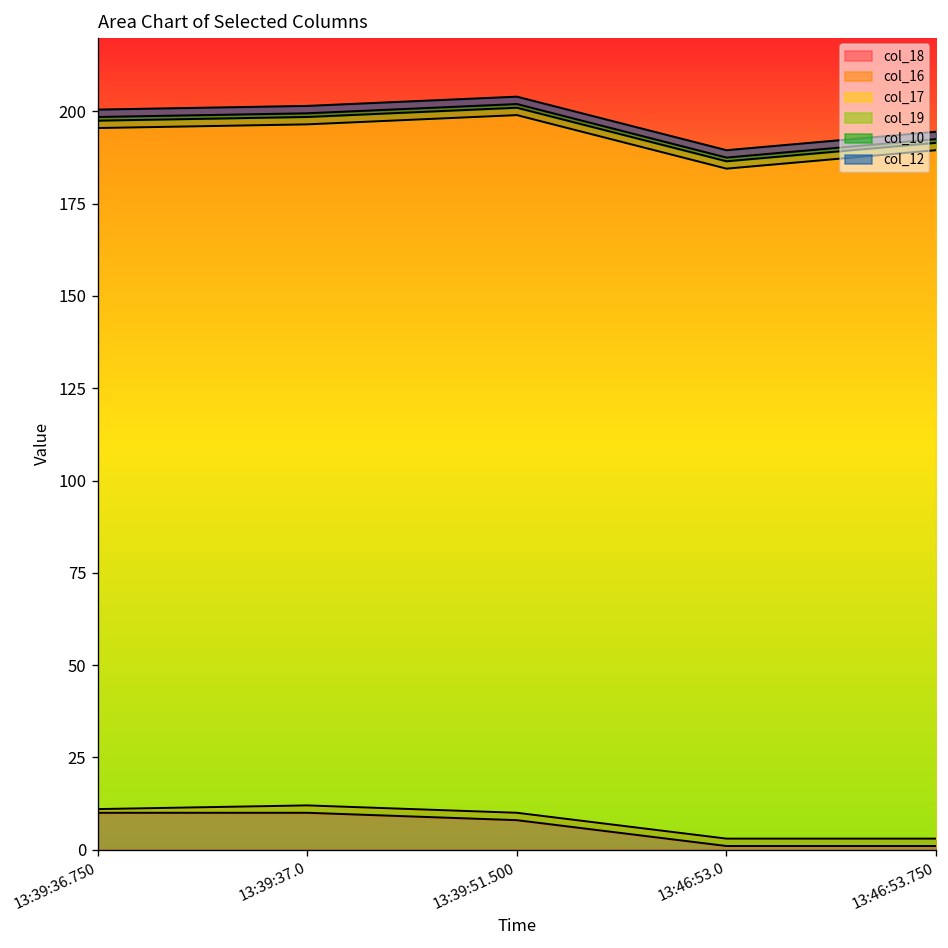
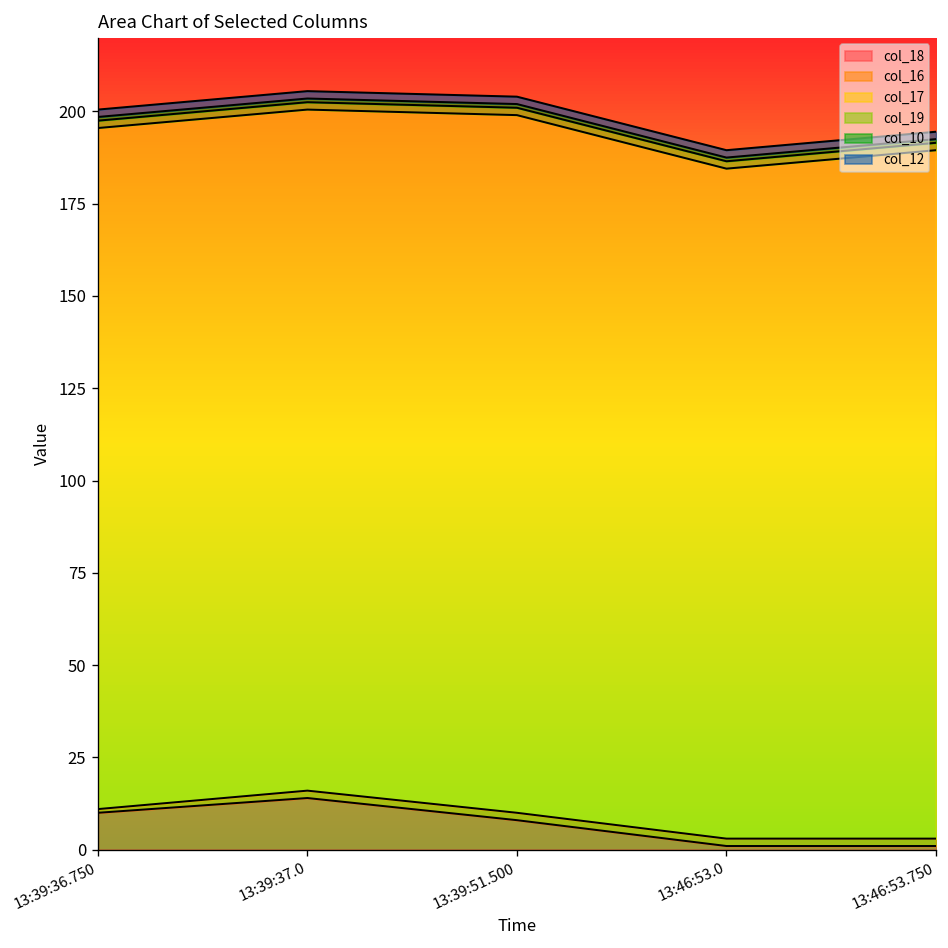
col_18, 13:39:37.0: 10 -> 14
